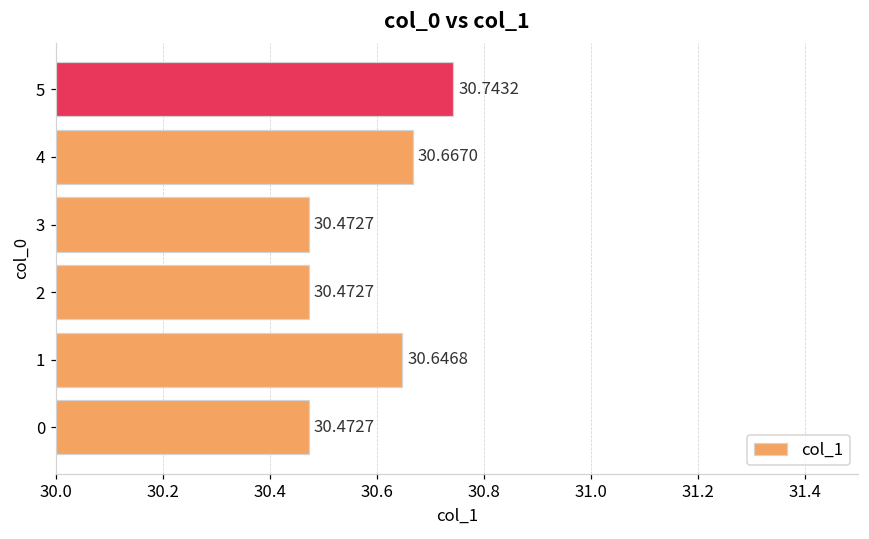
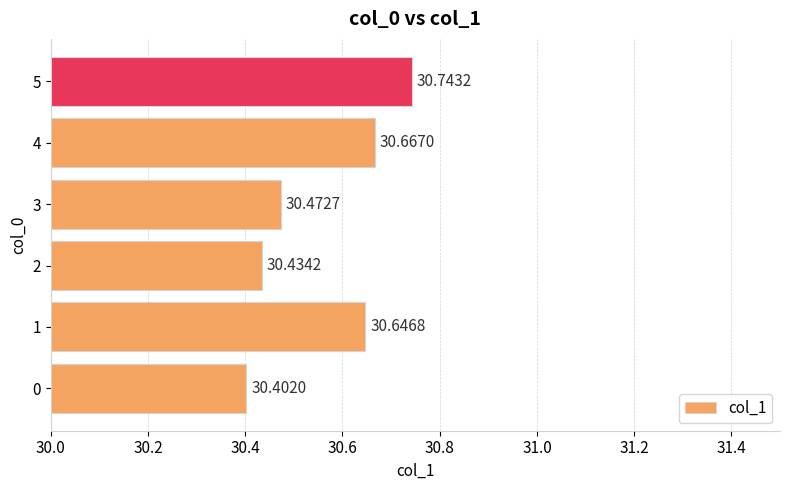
2: 30.4727 -> 30.4342
0: 30.4727 -> 30.4020
